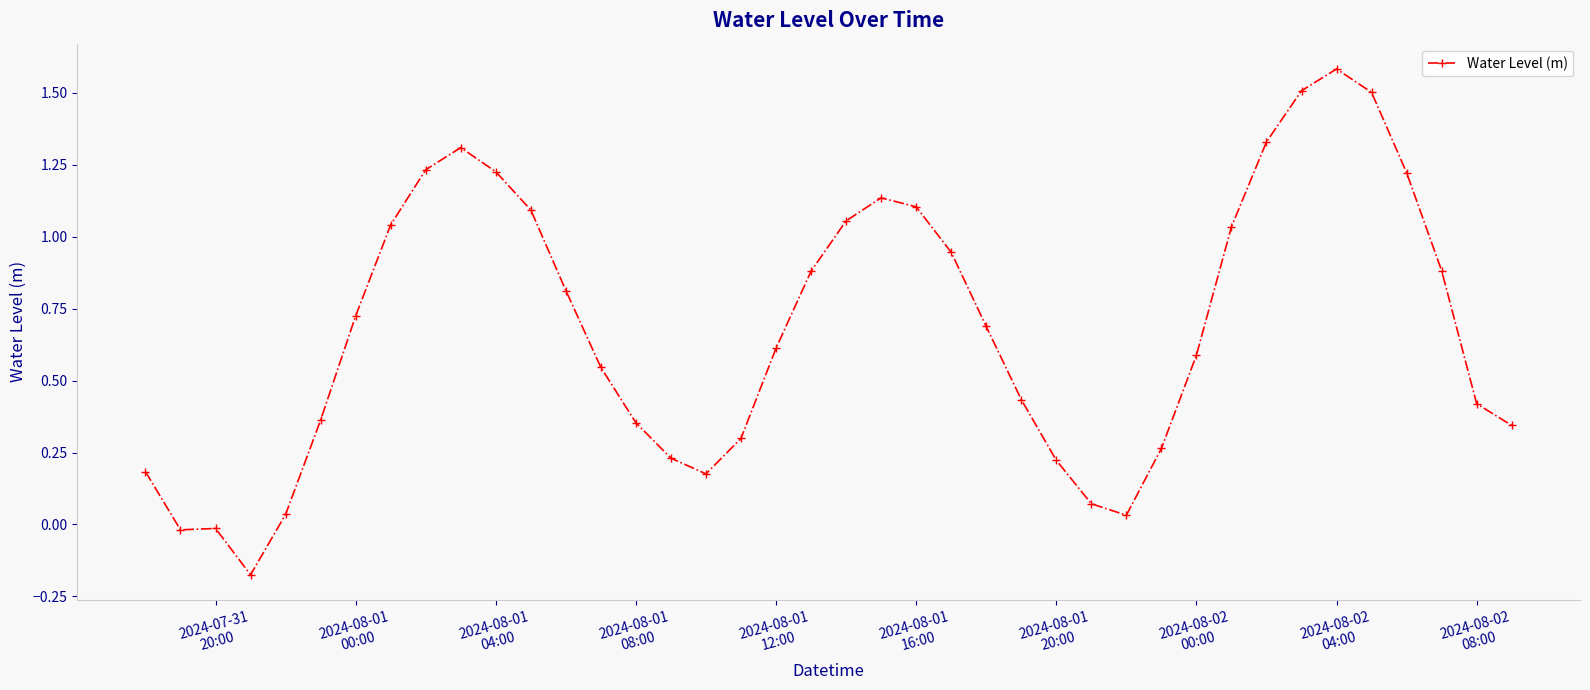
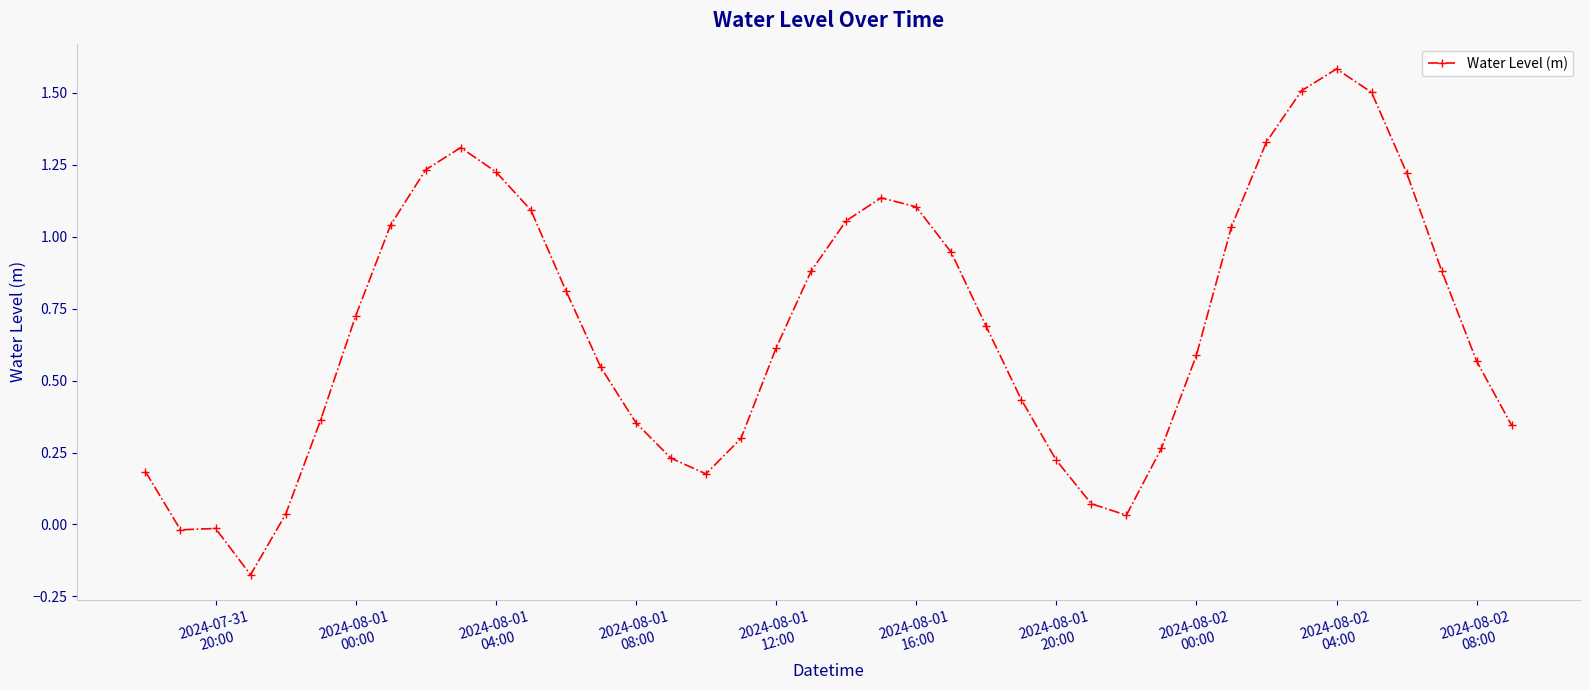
2024-08-02 08:00: 0.42 -> 0.57
